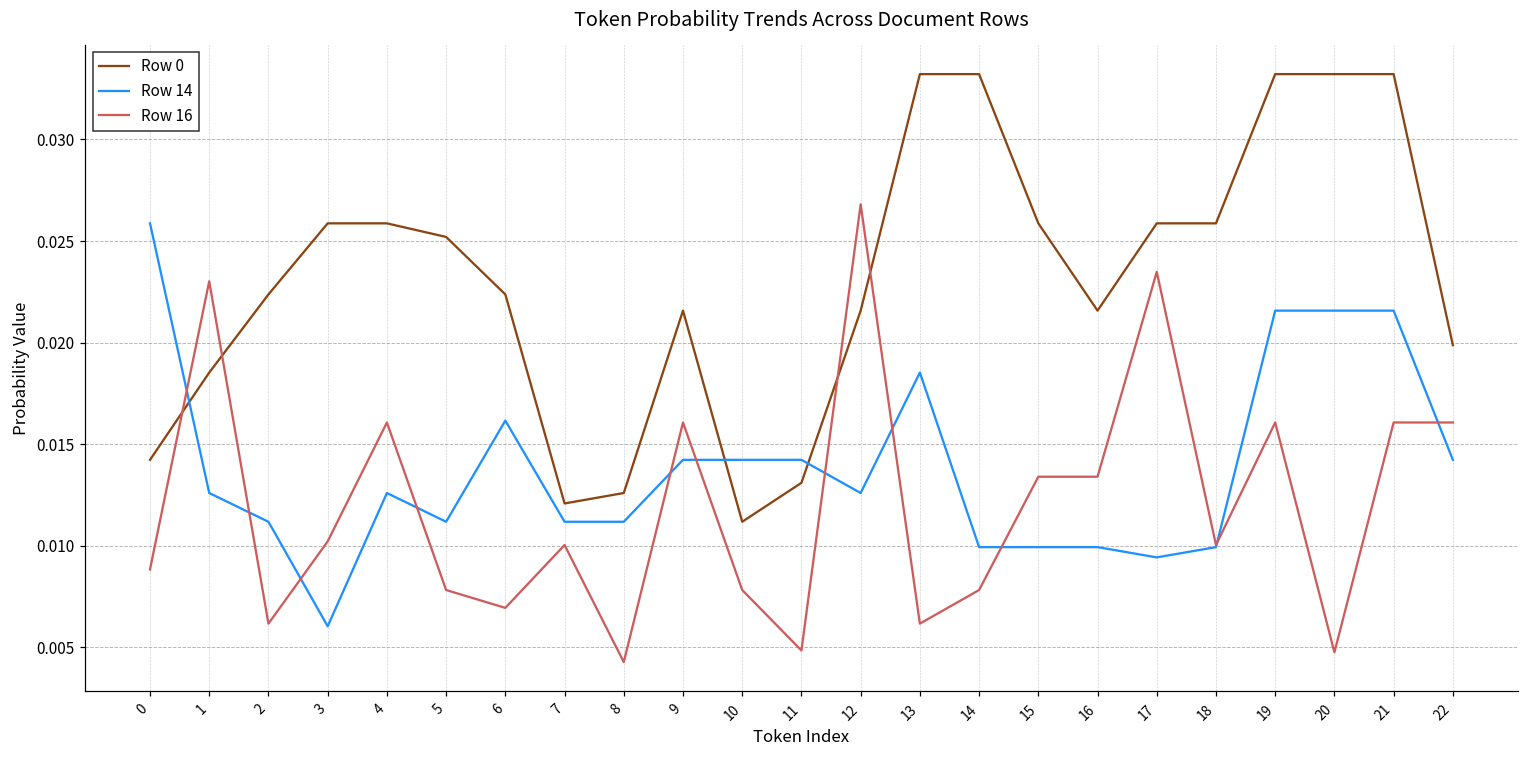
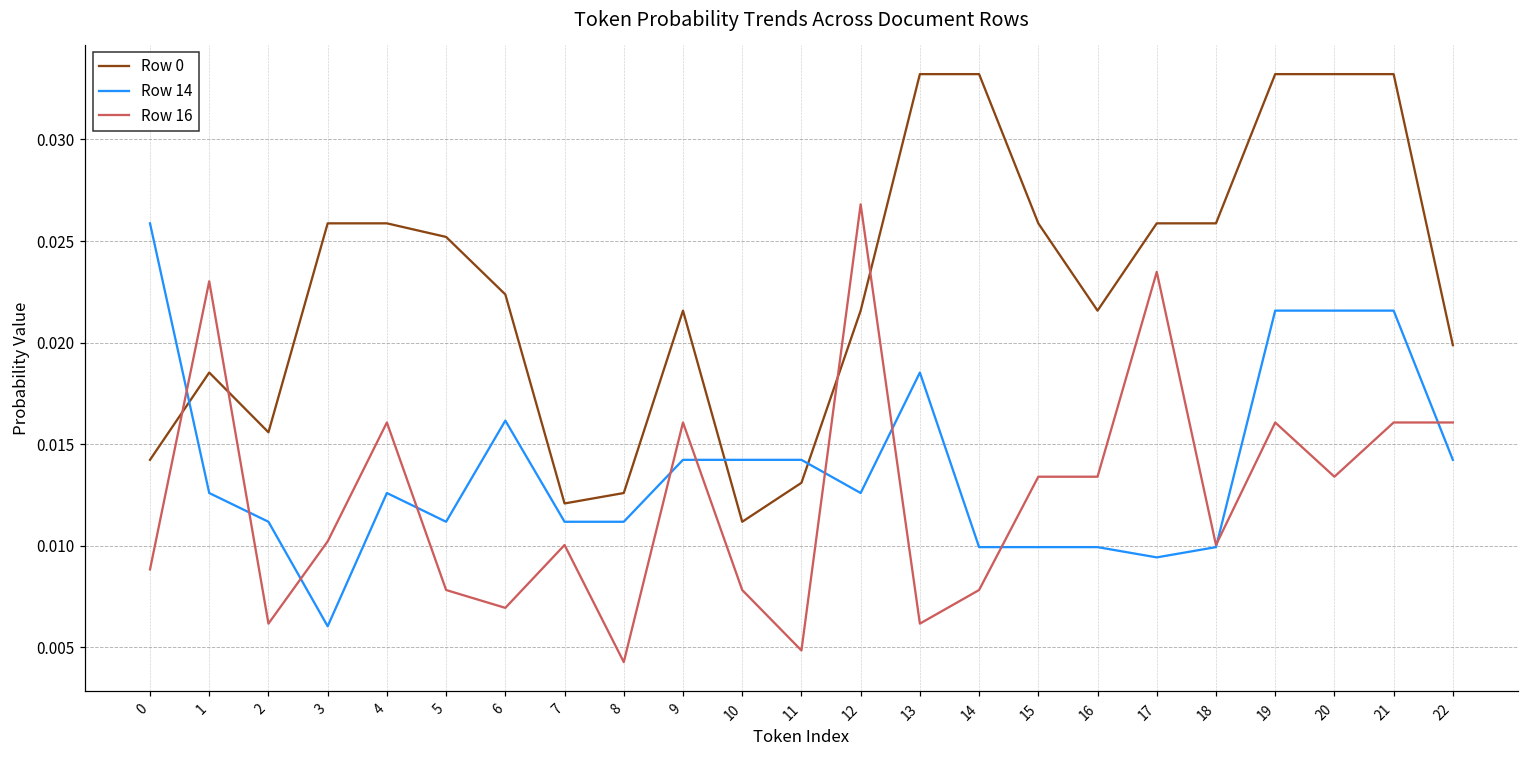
Row 0, 2: 0.0224 -> 0.0156
Row 16, 20: 0.0048 -> 0.0134
